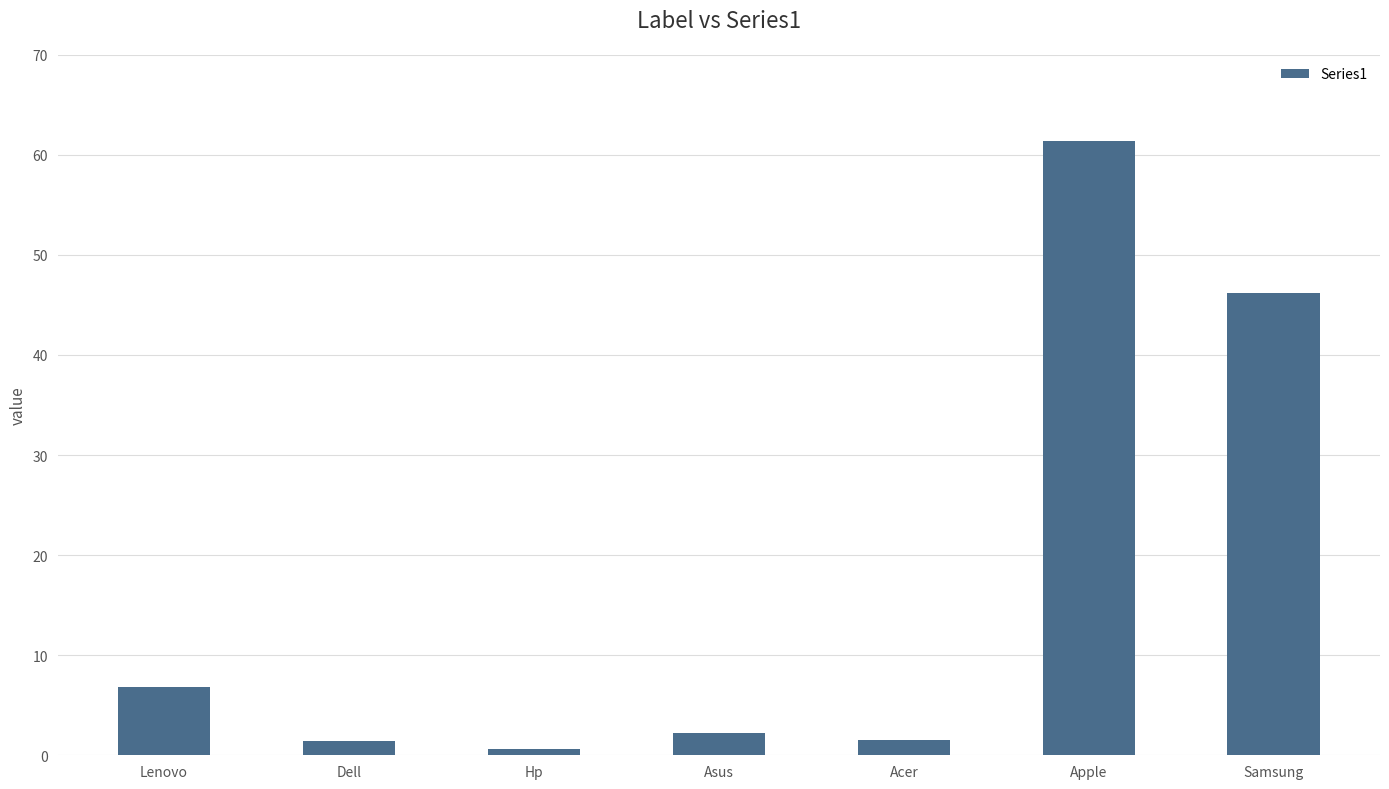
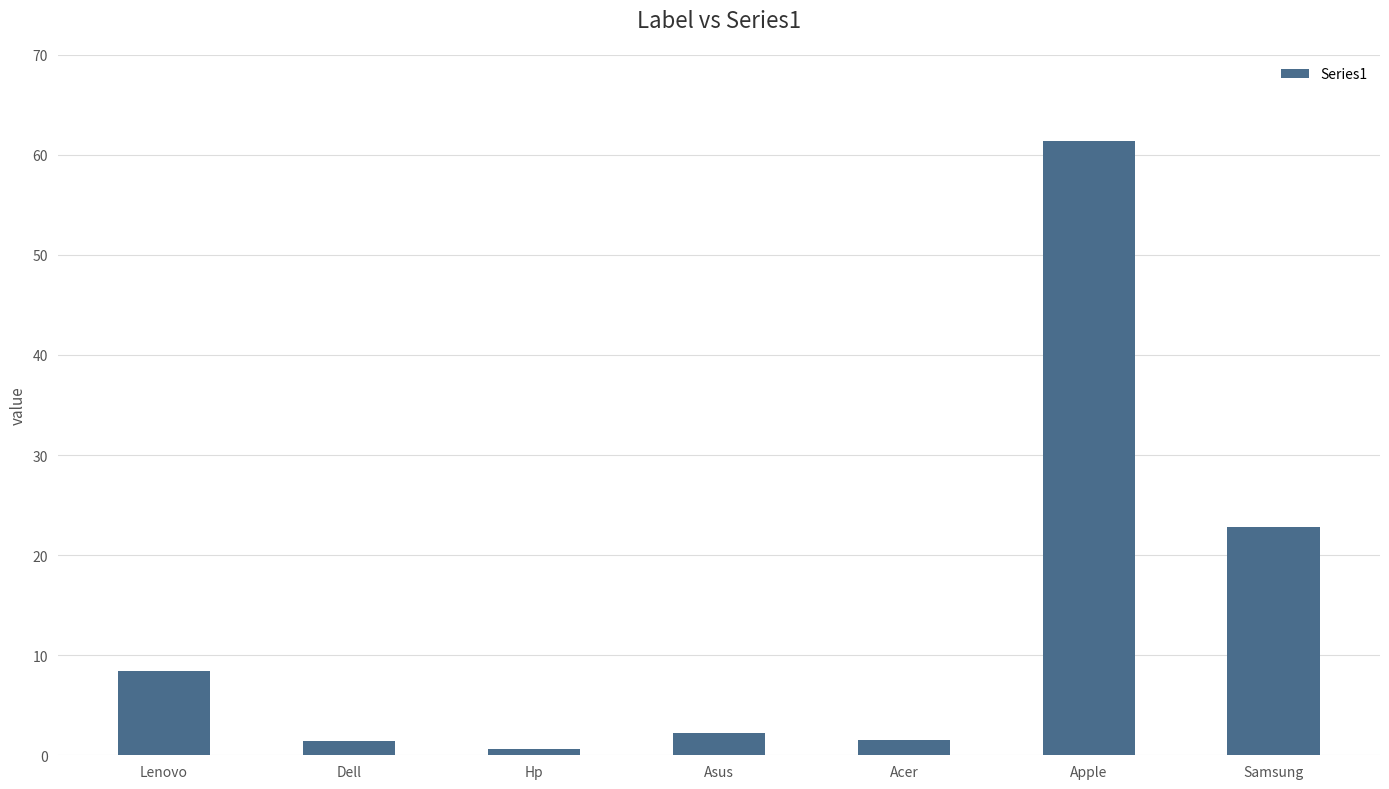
Lenovo: 6.8 -> 8.4
Samsung: 46.2 -> 22.8
